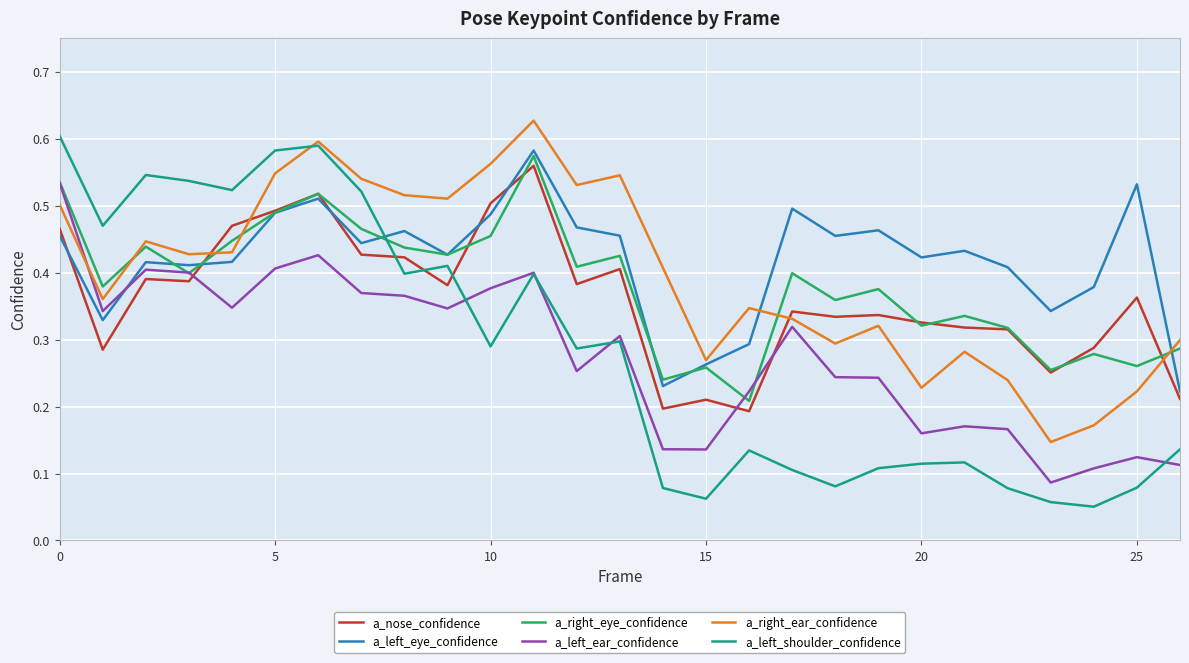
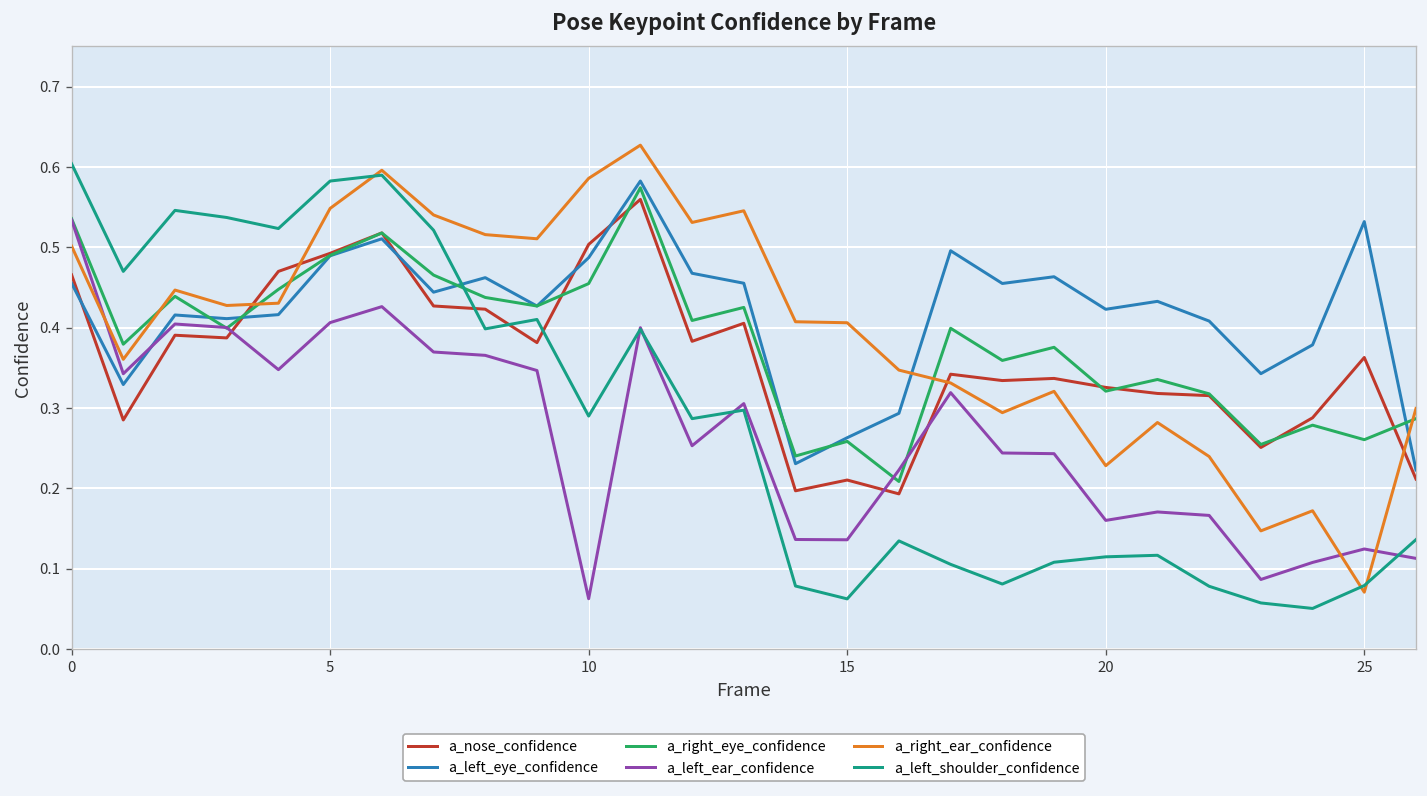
a_left_ear_confidence, 10: 0.38 -> 0.06
a_right_ear_confidence, 10: 0.56 -> 0.59
a_right_ear_confidence, 15: 0.27 -> 0.41
a_right_ear_confidence, 25: 0.22 -> 0.07
